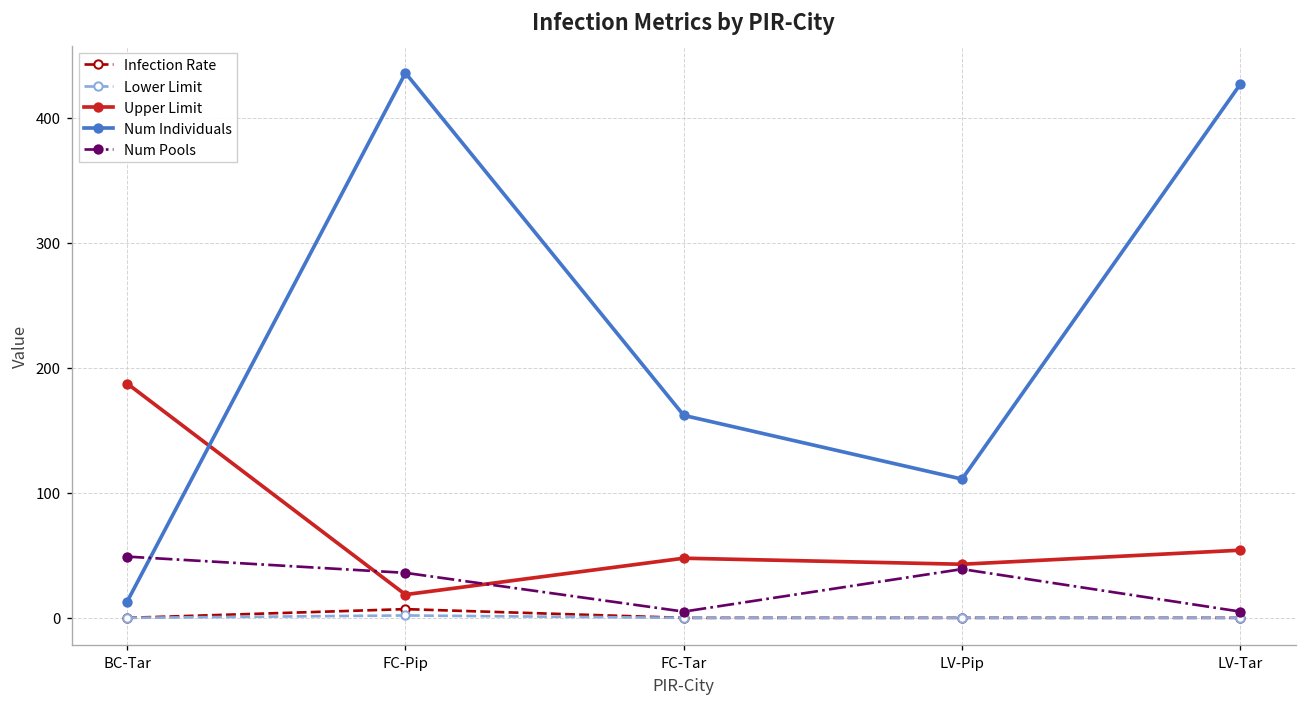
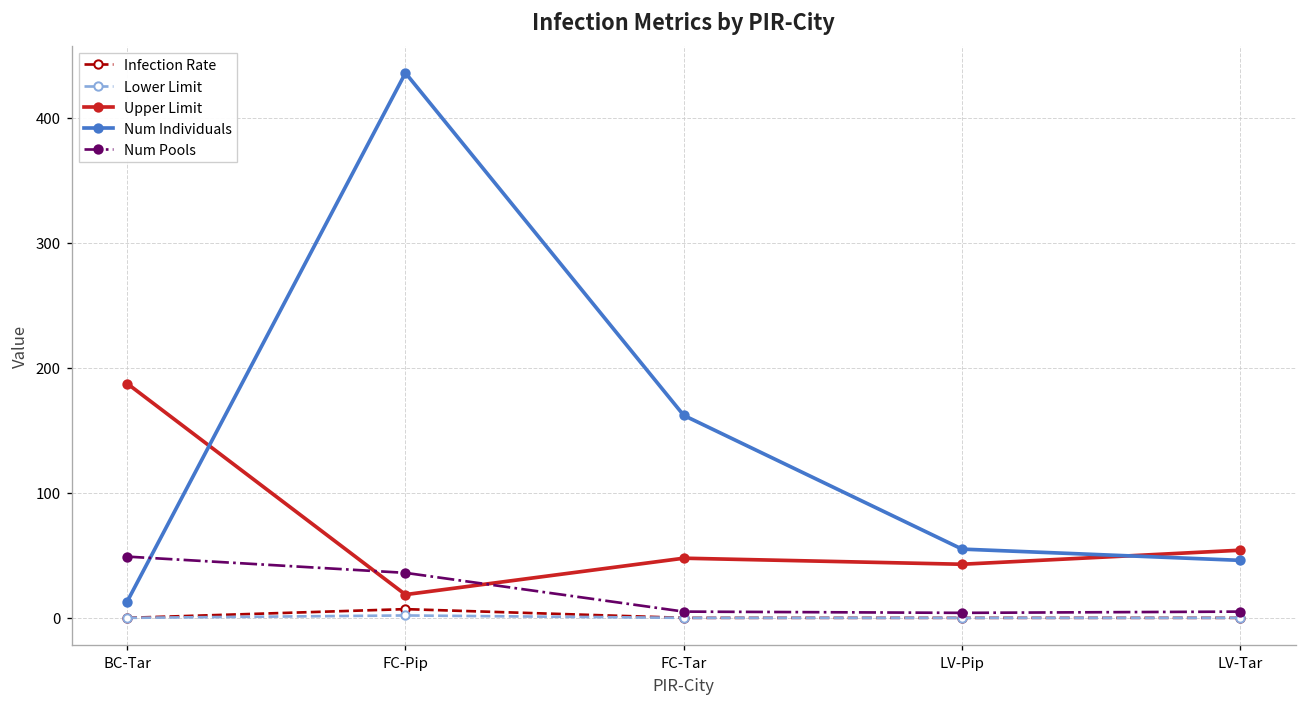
Num Individuals, LV-Pip: 111 -> 55
Num Pools, LV-Pip: 39 -> 4
Num Individuals, LV-Tar: 427 -> 46
